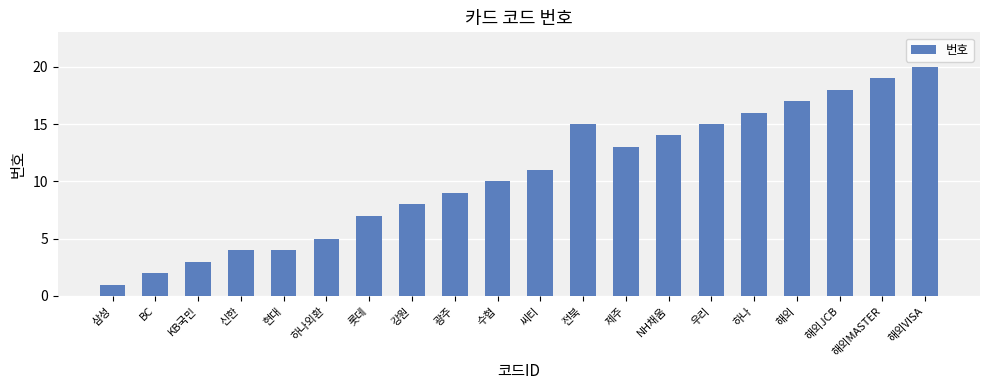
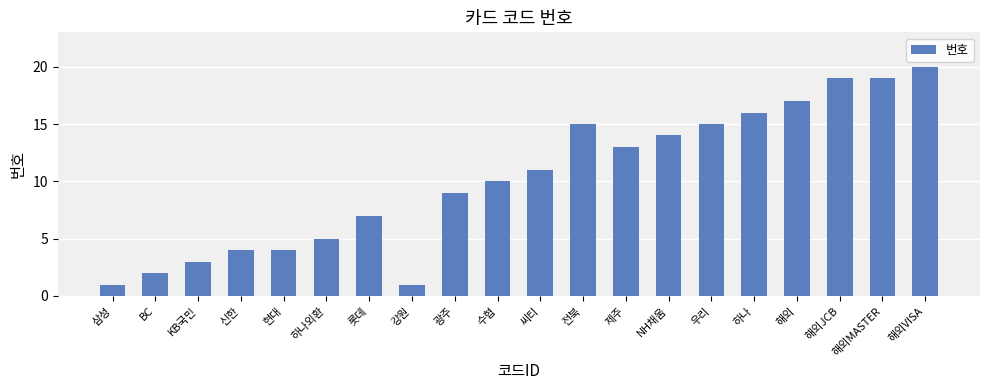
강원: 8 -> 1
해외JCB: 18 -> 19
